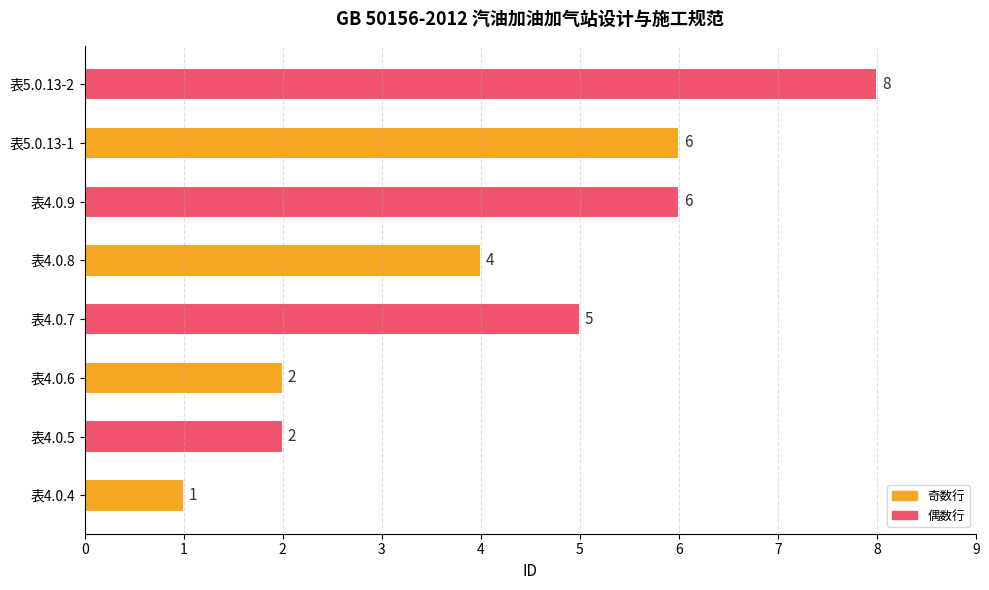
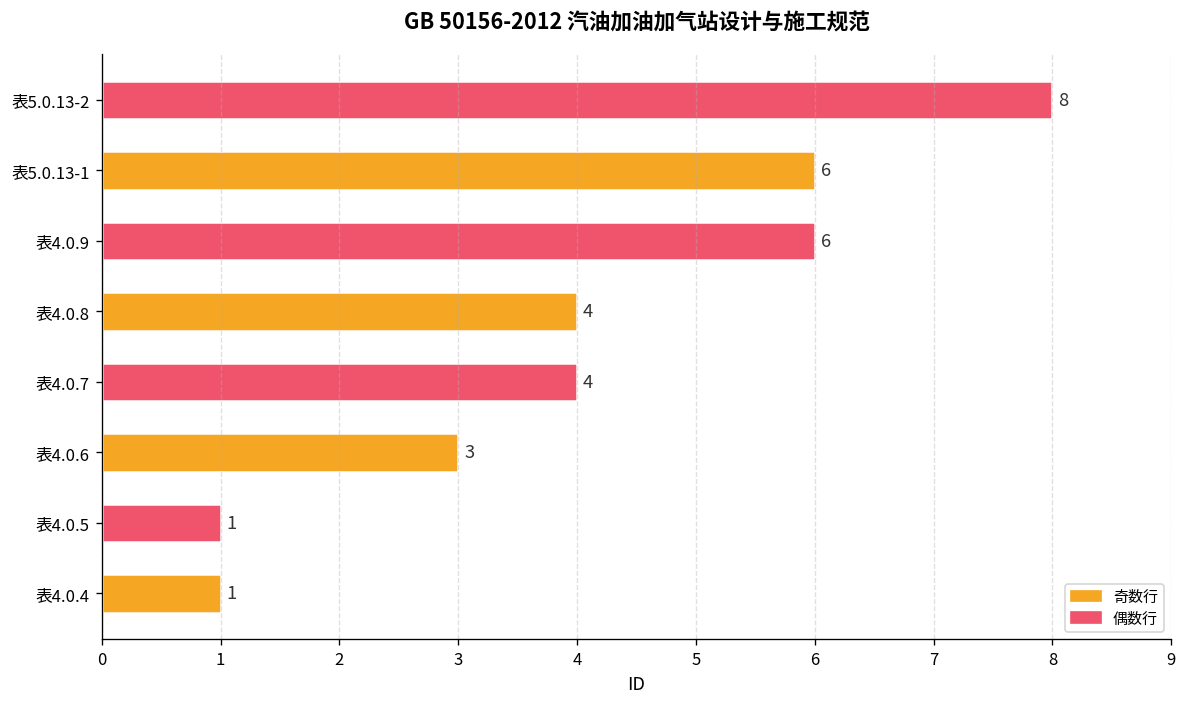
表4.0.7: 5 -> 4
表4.0.6: 2 -> 3
表4.0.5: 2 -> 1
